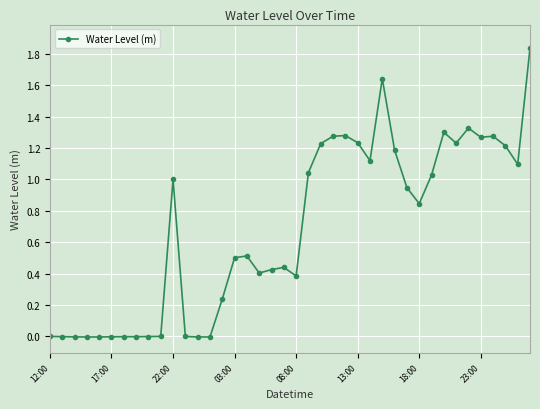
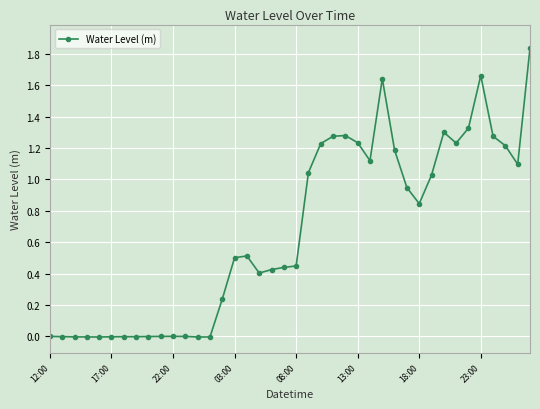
22:00: 1 -> 0
08:00: 0.38 -> 0.45
23:00: 1.27 -> 1.66
